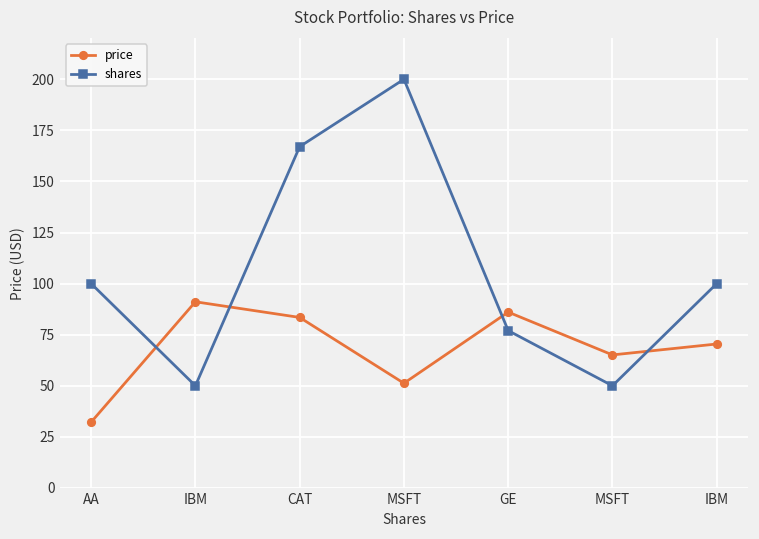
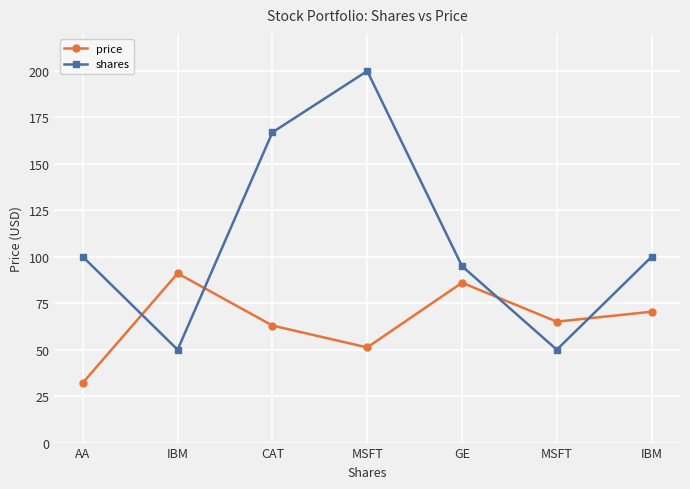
price, CAT: 83 -> 63
shares, GE: 77 -> 95
